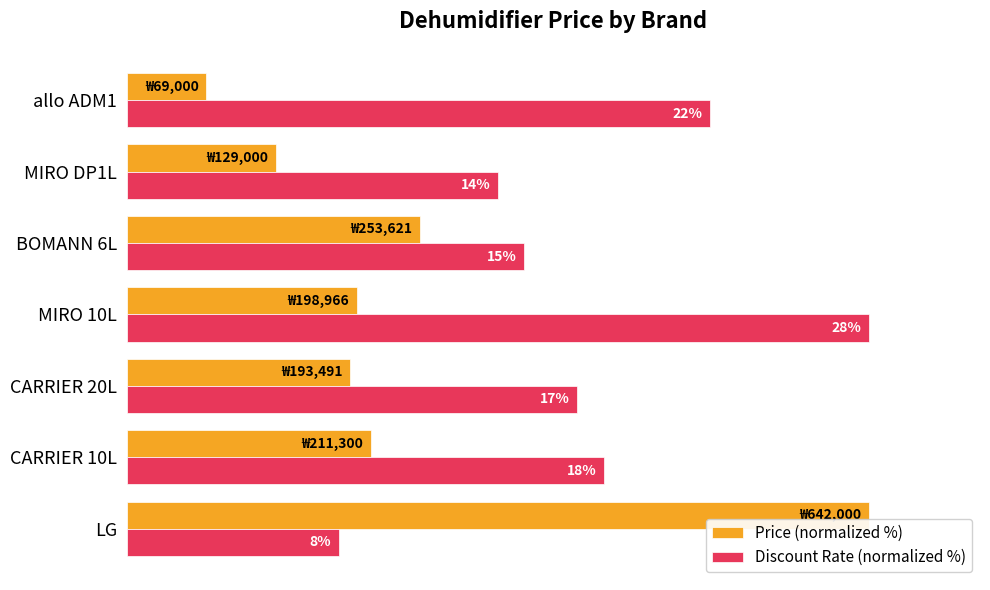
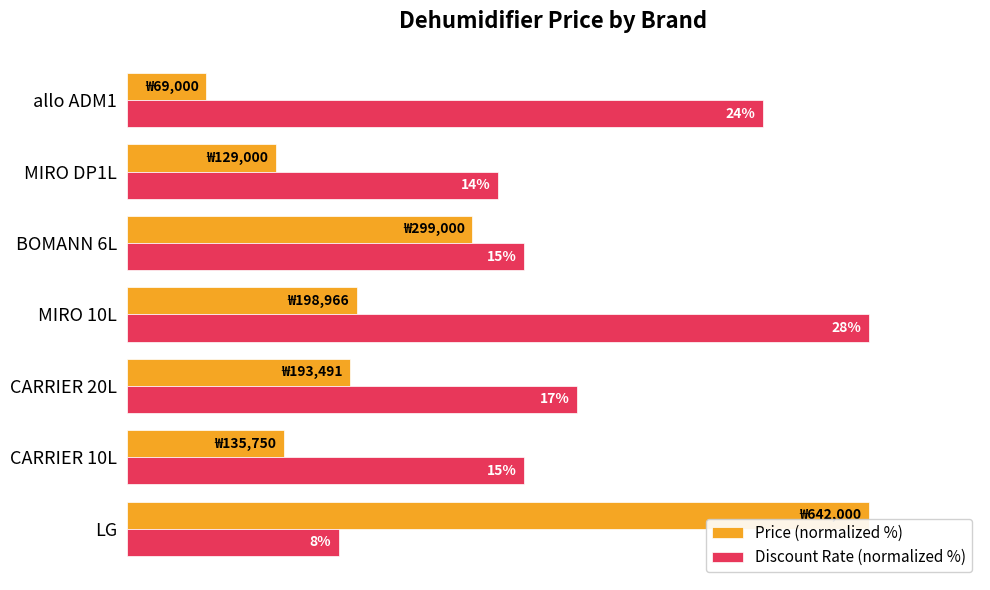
Discount Rate (normalized %), allo ADM1: 22% -> 24%
Price (normalized %), BOMANN 6L: 253,621 -> 299,000
Price (normalized %), CARRIER 10L: 211,300 -> 135,750
Discount Rate (normalized %), CARRIER 10L: 18% -> 15%
